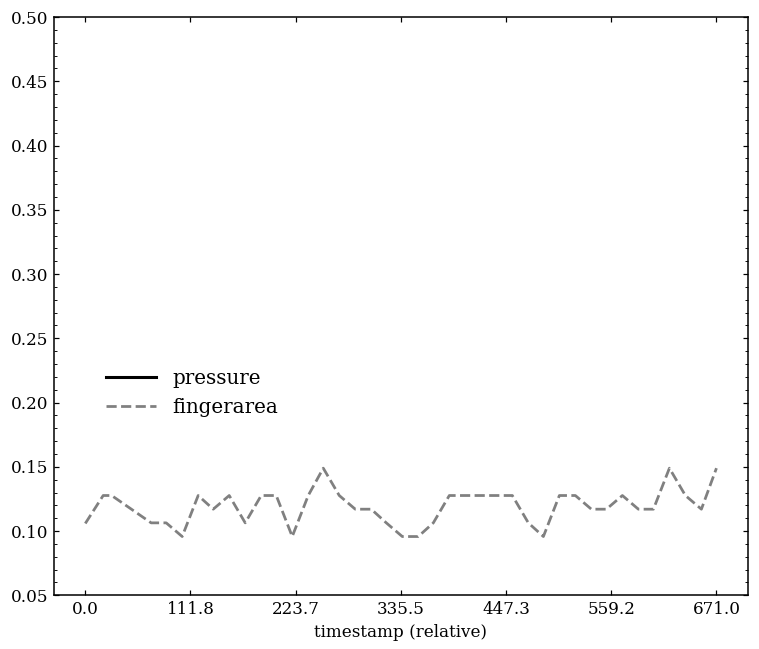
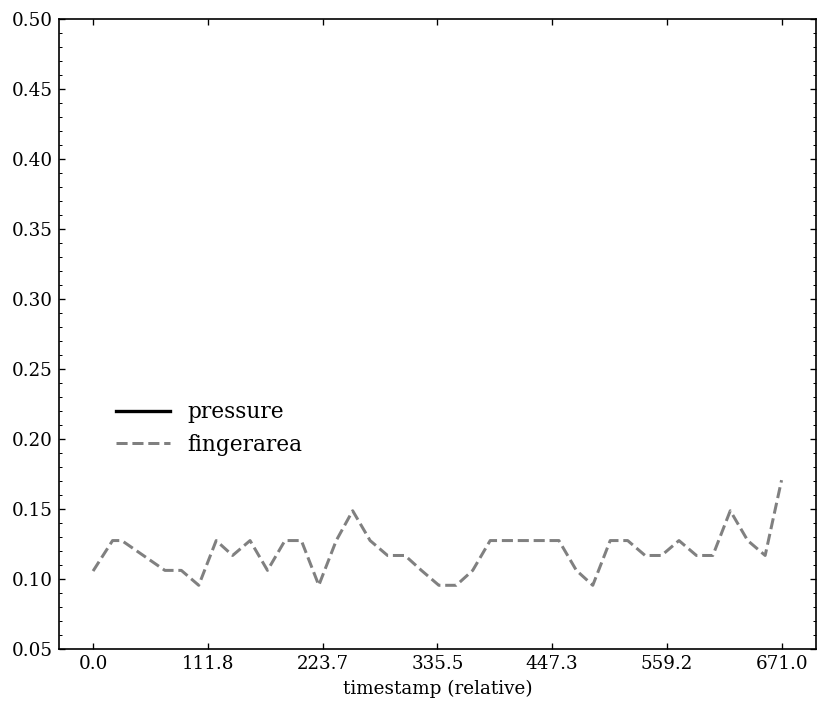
fingerarea, 671.0: 0.149 -> 0.171
